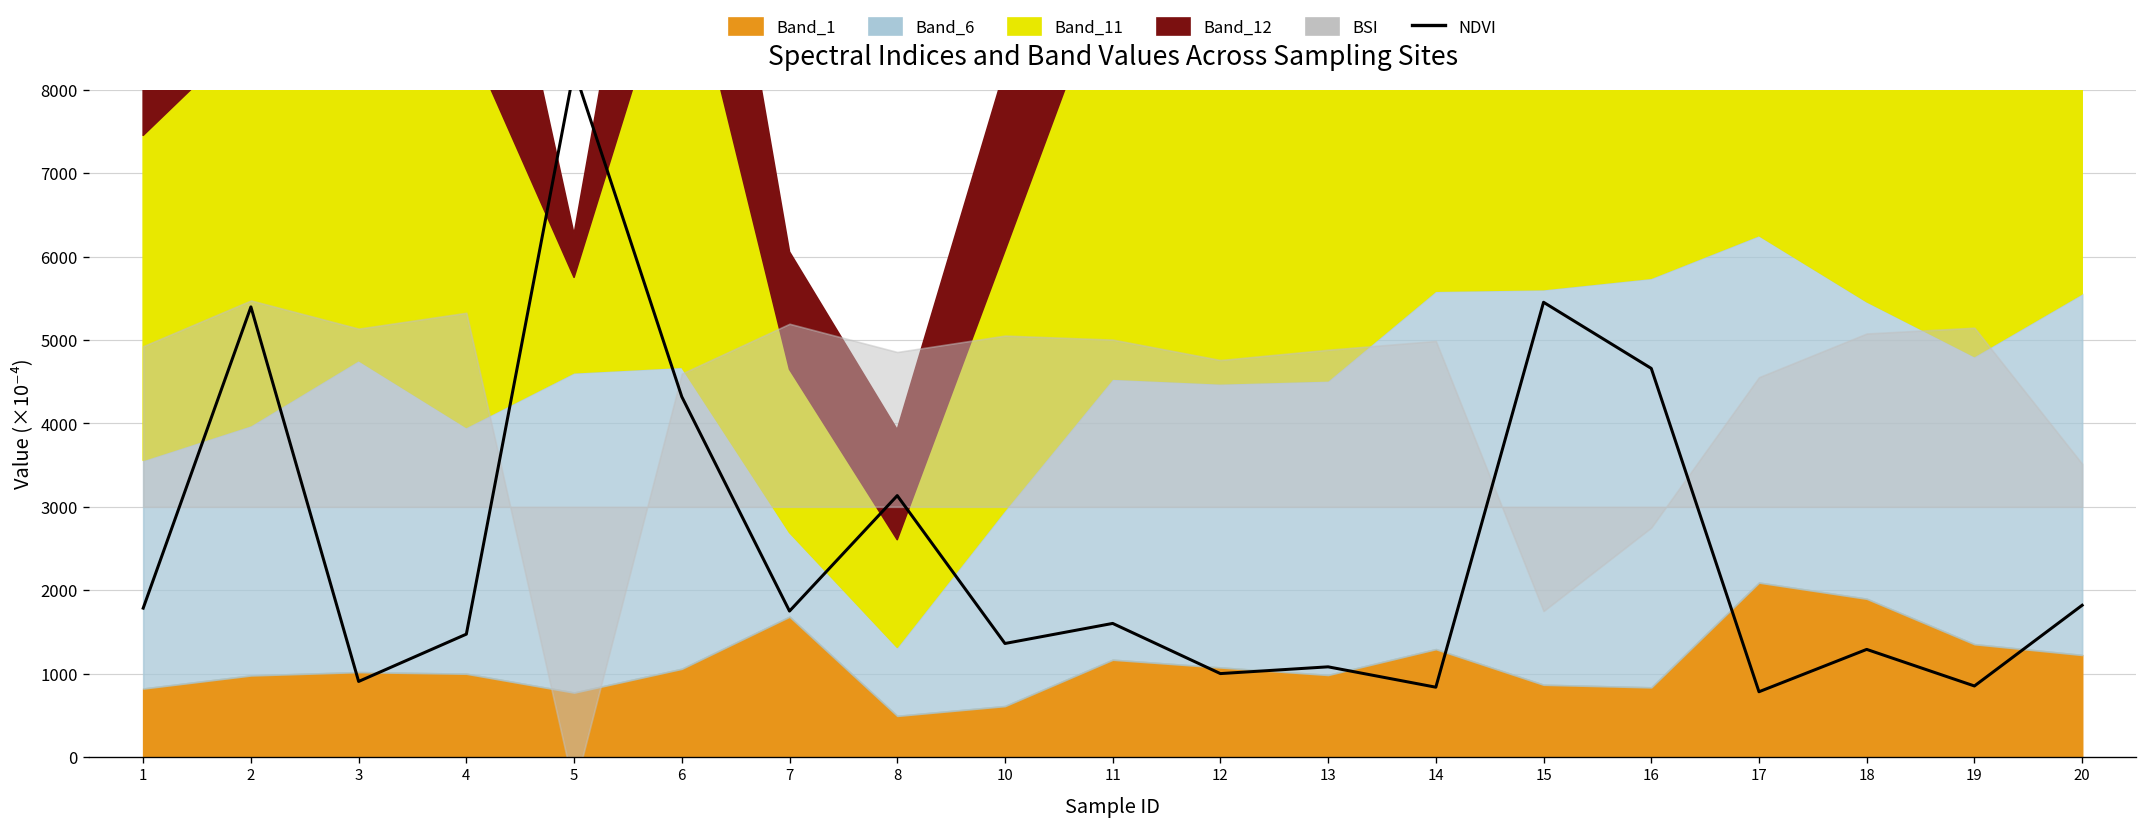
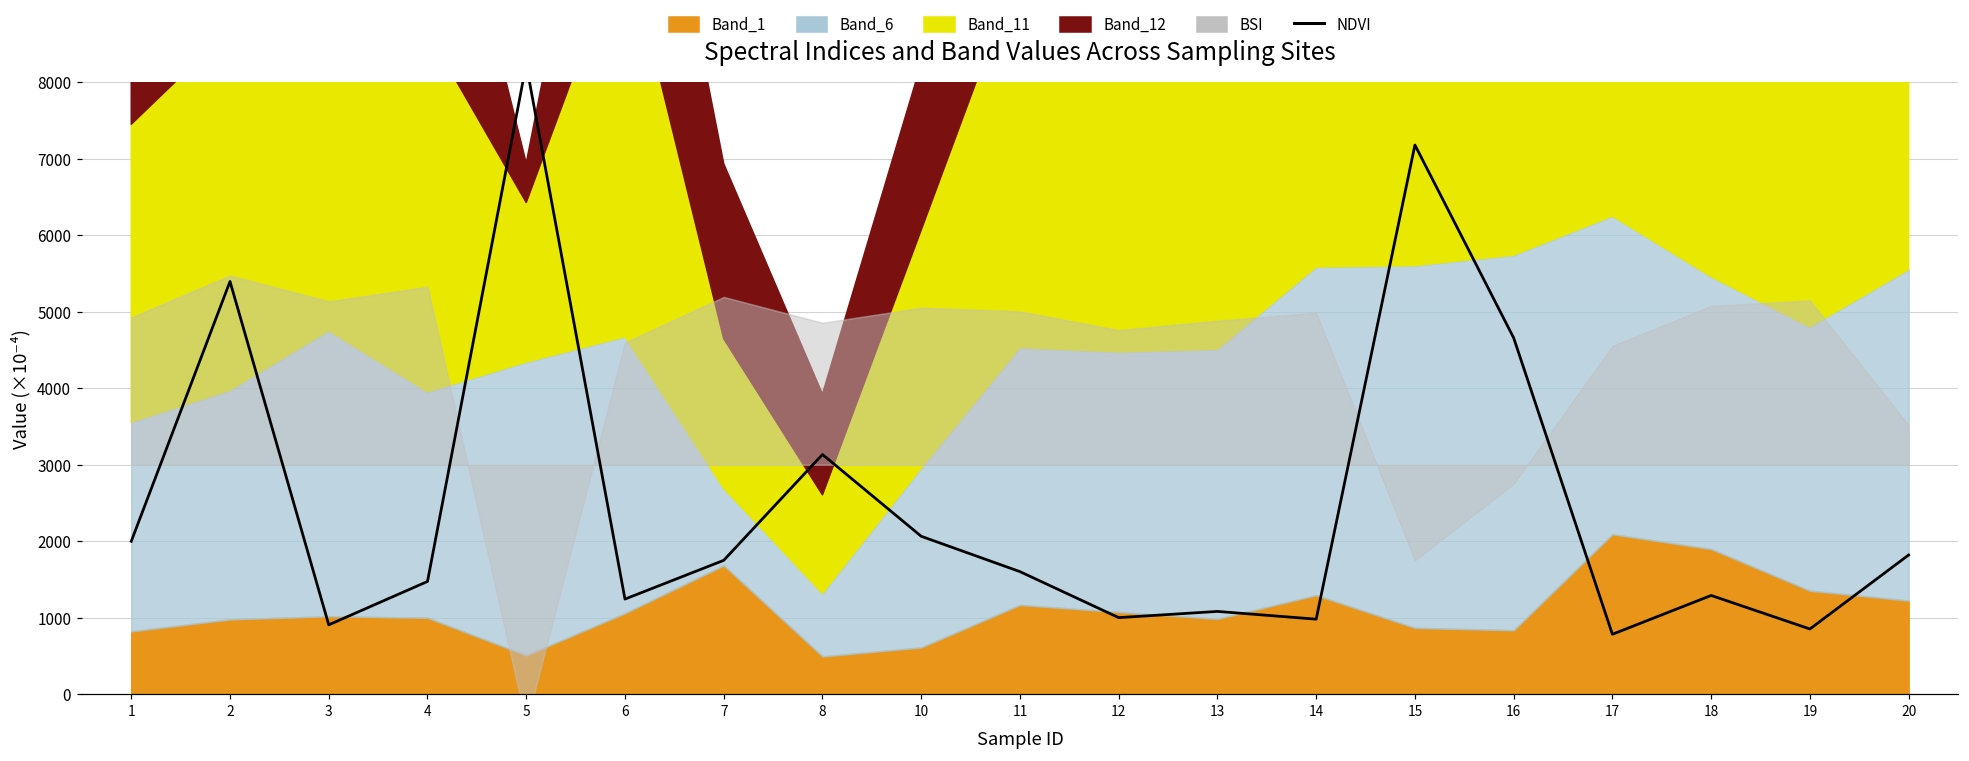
NDVI, 1: 1800 -> 2000
Band_1, 5: 800 -> 500
Band_11, 5: 1100 -> 2100
NDVI, 6: 4300 -> 1200
Band_12, 7: 1400 -> 2300
NDVI, 10: 1400 -> 2100
NDVI, 14: 800 -> 1000
NDVI, 15: 5500 -> 7200
